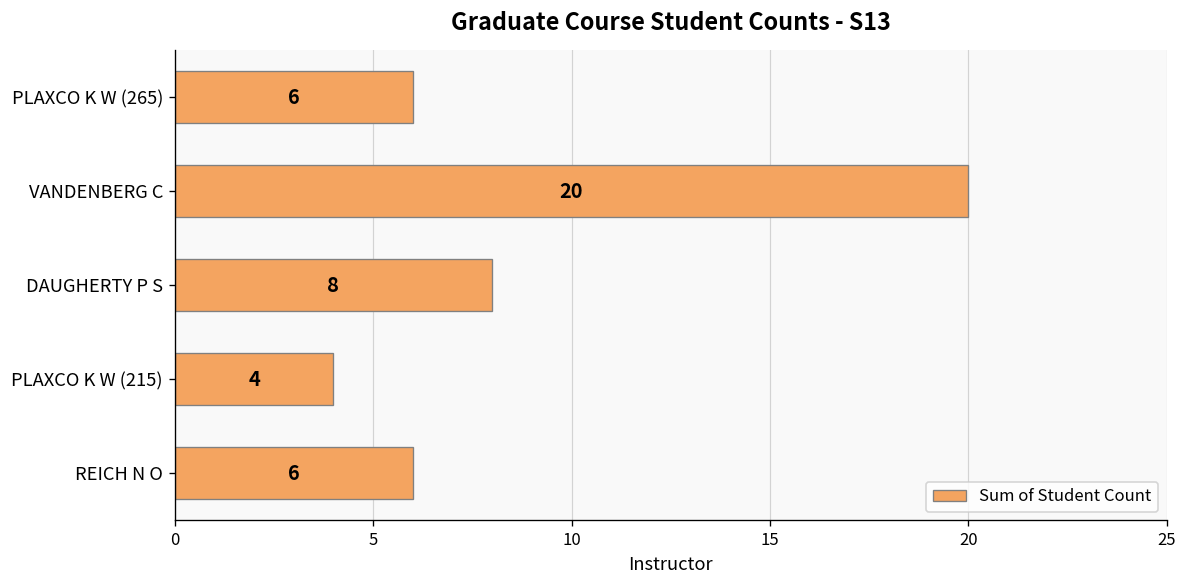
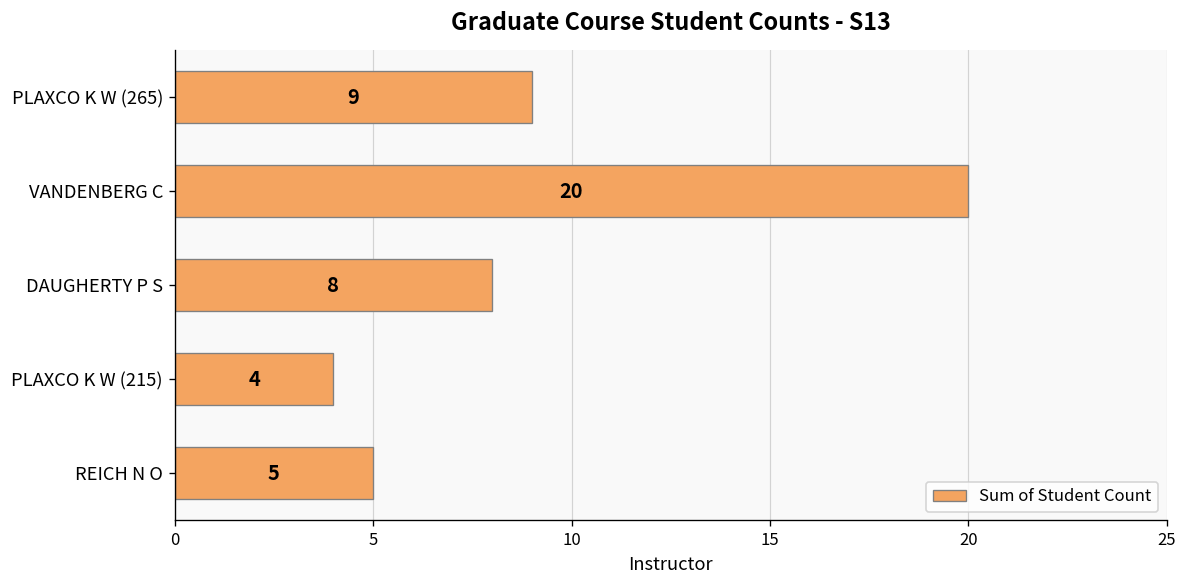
PLAXCO K W (265): 6 -> 9
REICH N O: 6 -> 5
